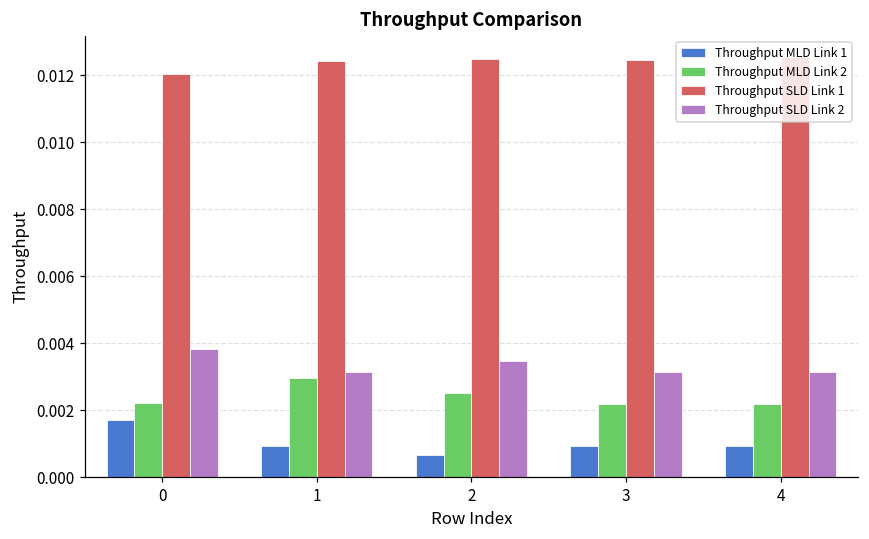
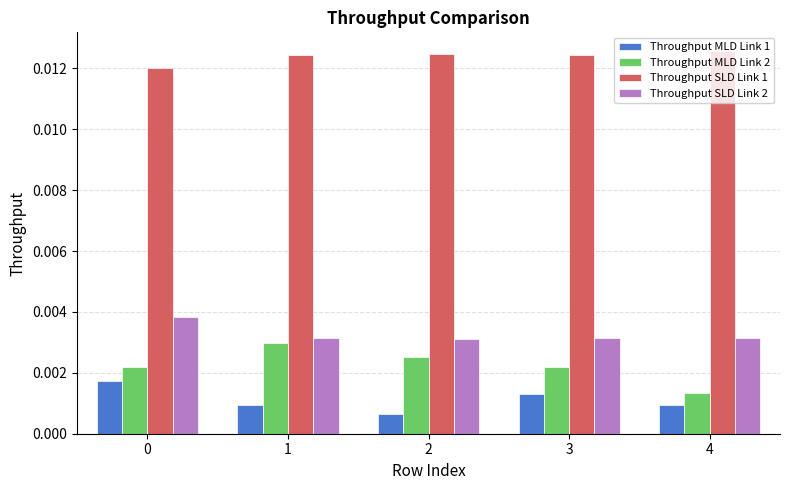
Throughput SLD Link 2, 2: 0.0035 -> 0.0031
Throughput MLD Link 1, 3: 0.0009 -> 0.0013
Throughput MLD Link 2, 4: 0.0022 -> 0.0013
